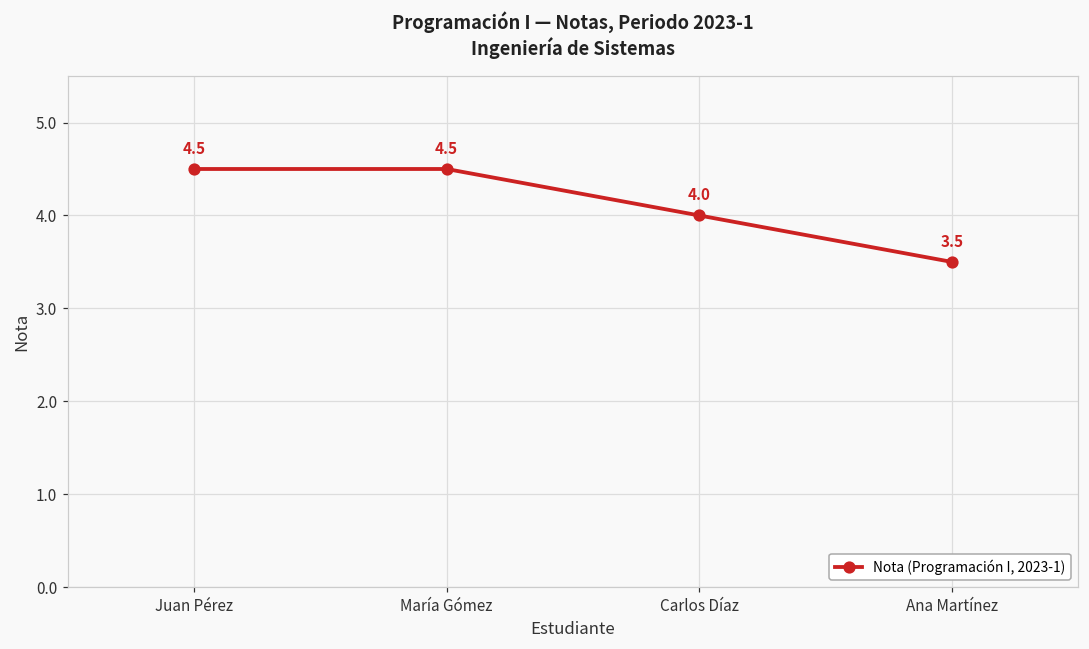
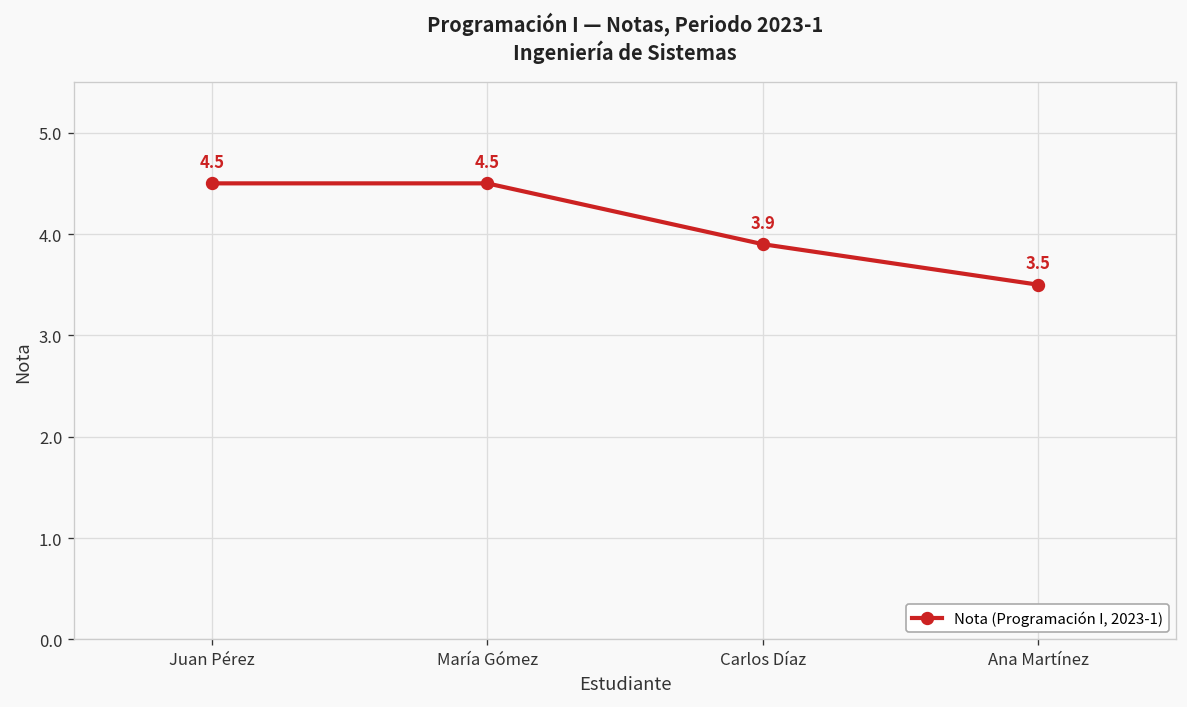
Carlos Díaz: 4.0 -> 3.9
